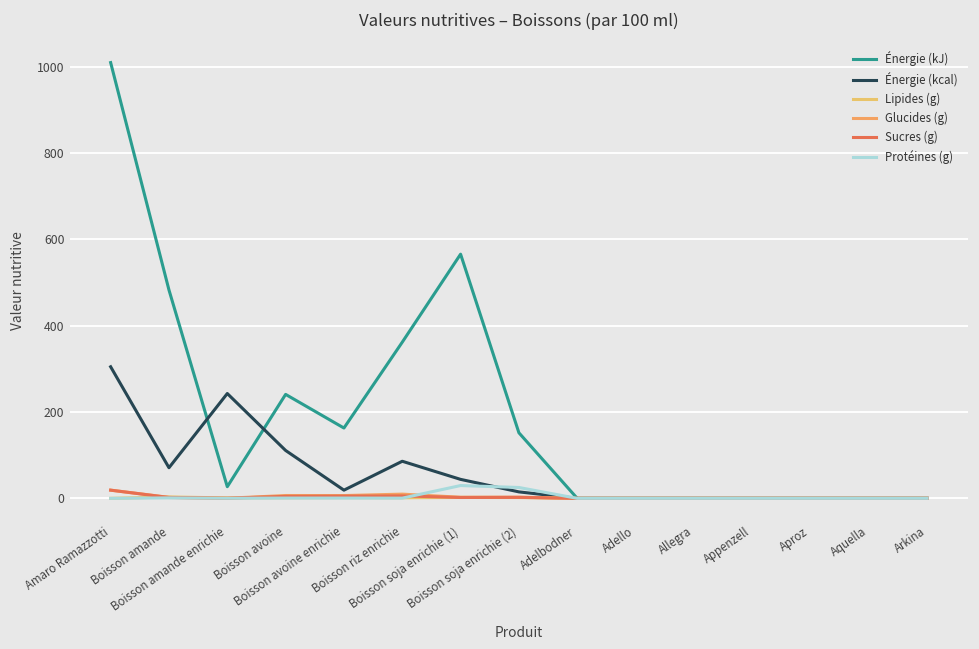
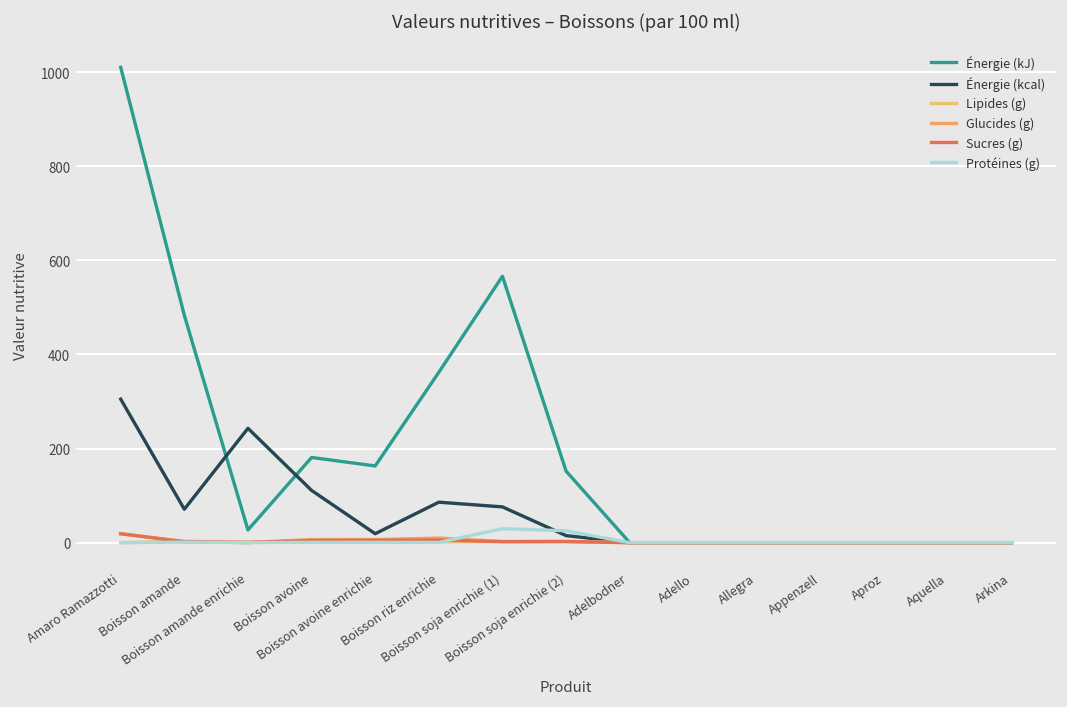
Énergie (kJ), Boisson avoine: 240 -> 180
Énergie (kcal), Boisson soja enrichie (1): 40 -> 80
